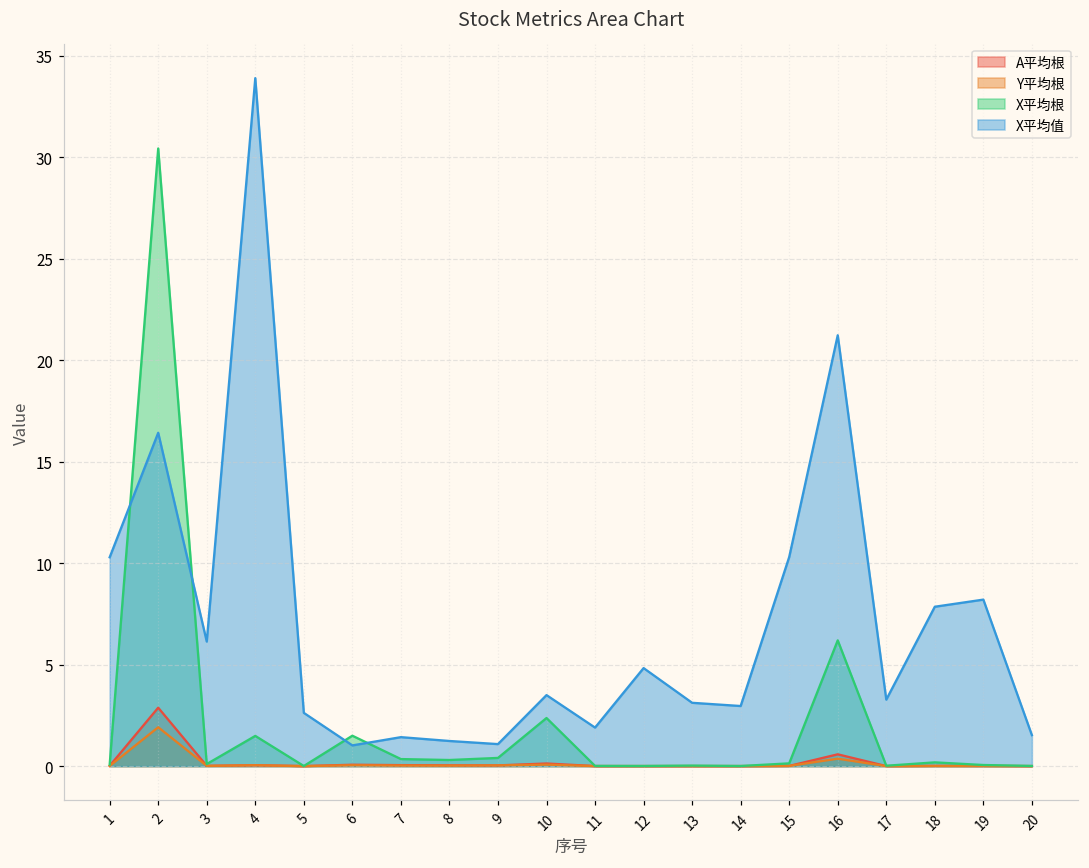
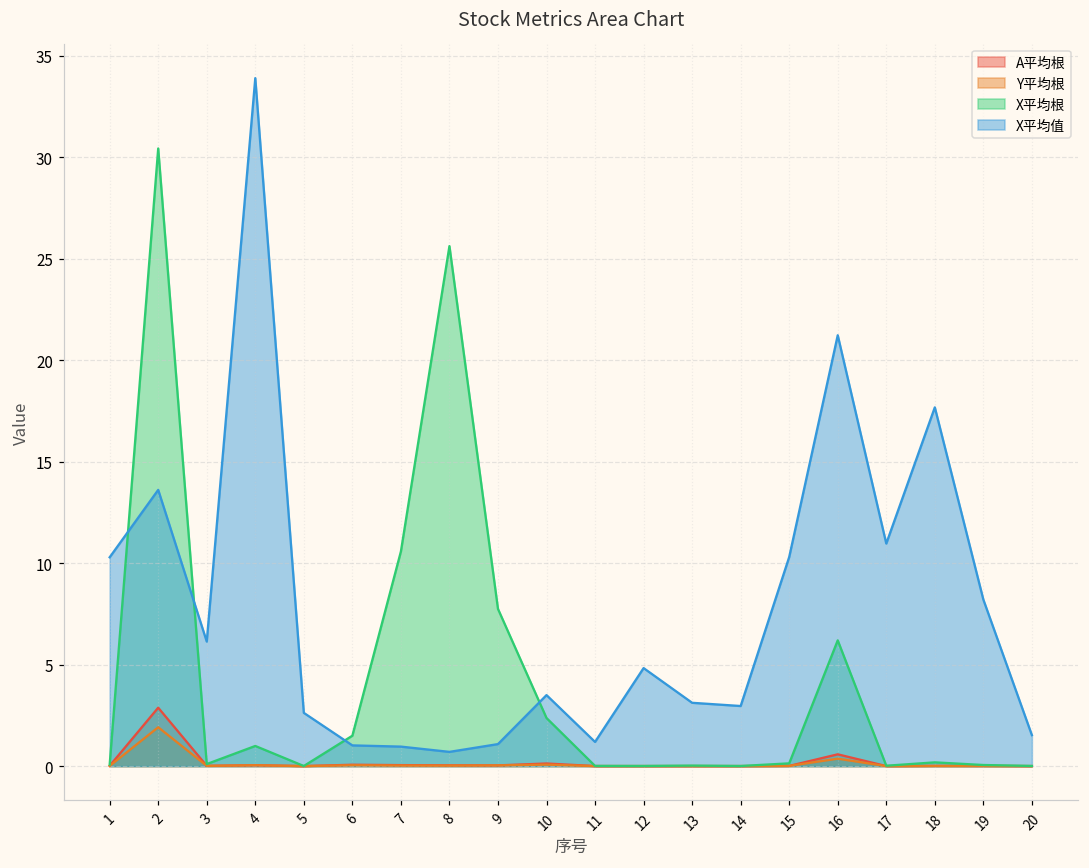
X平均值, 2: 16.4 -> 13.6
X平均根, 4: 1.5 -> 1.0
X平均根, 7: 0.3 -> 10.6
X平均值, 7: 1.4 -> 1.0
X平均根, 8: 0.3 -> 25.6
X平均值, 8: 1.2 -> 0.7
X平均根, 9: 0.4 -> 7.7
X平均值, 11: 1.9 -> 1.2
X平均值, 17: 3.3 -> 11.0
X平均值, 18: 7.9 -> 17.7
